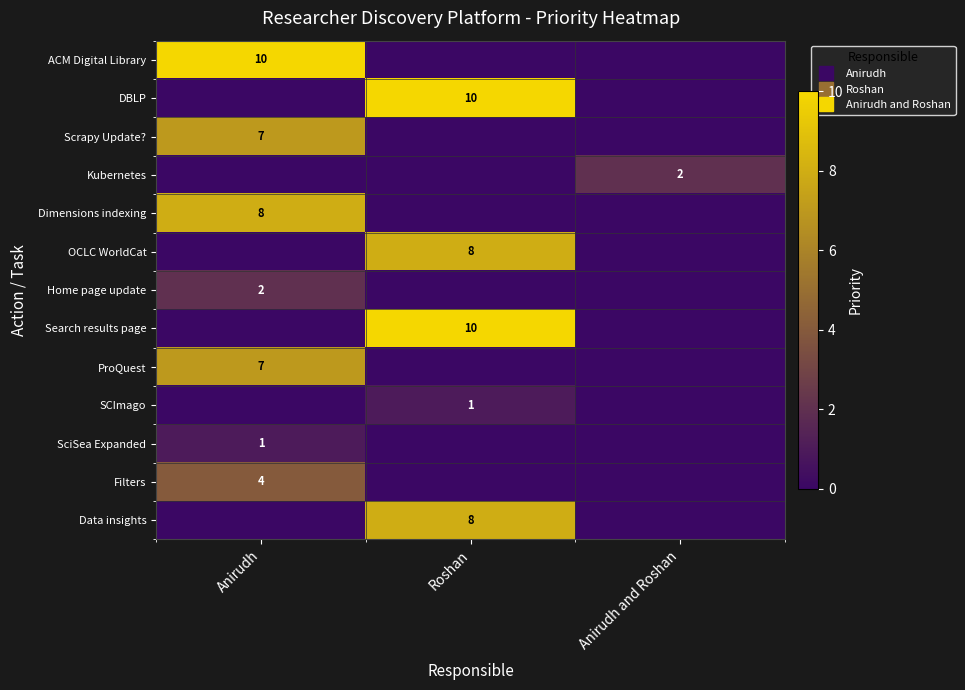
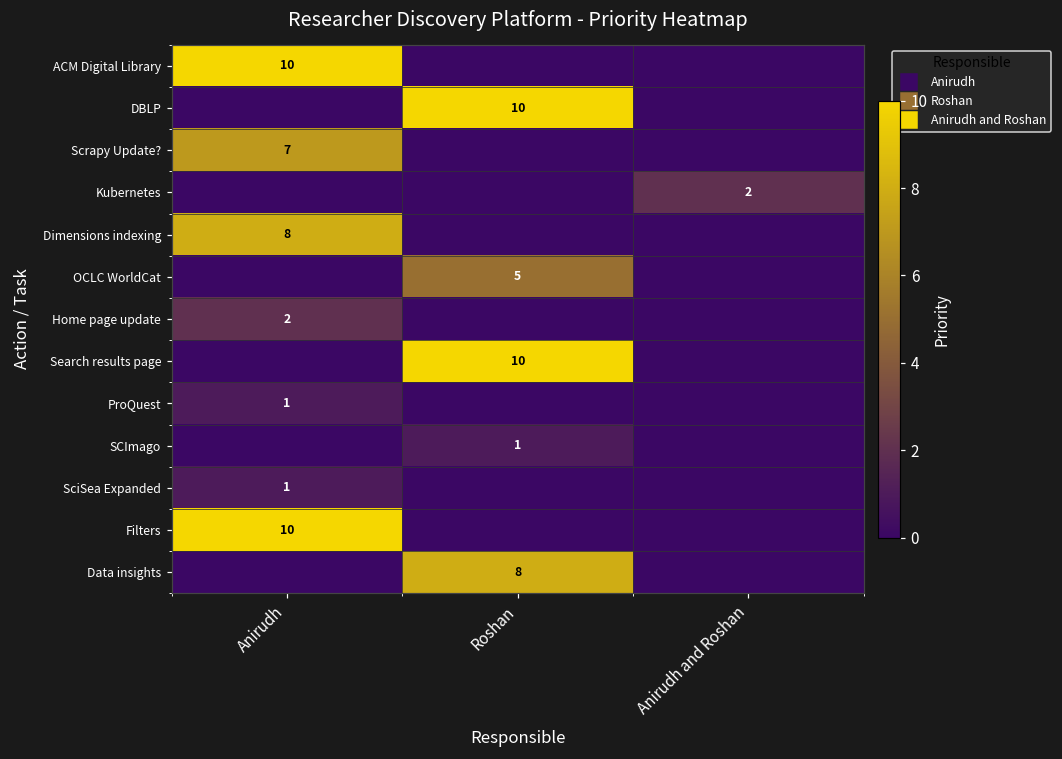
OCLC WorldCat, Roshan: 8 -> 5
ProQuest, Anirudh: 7 -> 1
Filters, Anirudh: 4 -> 10
